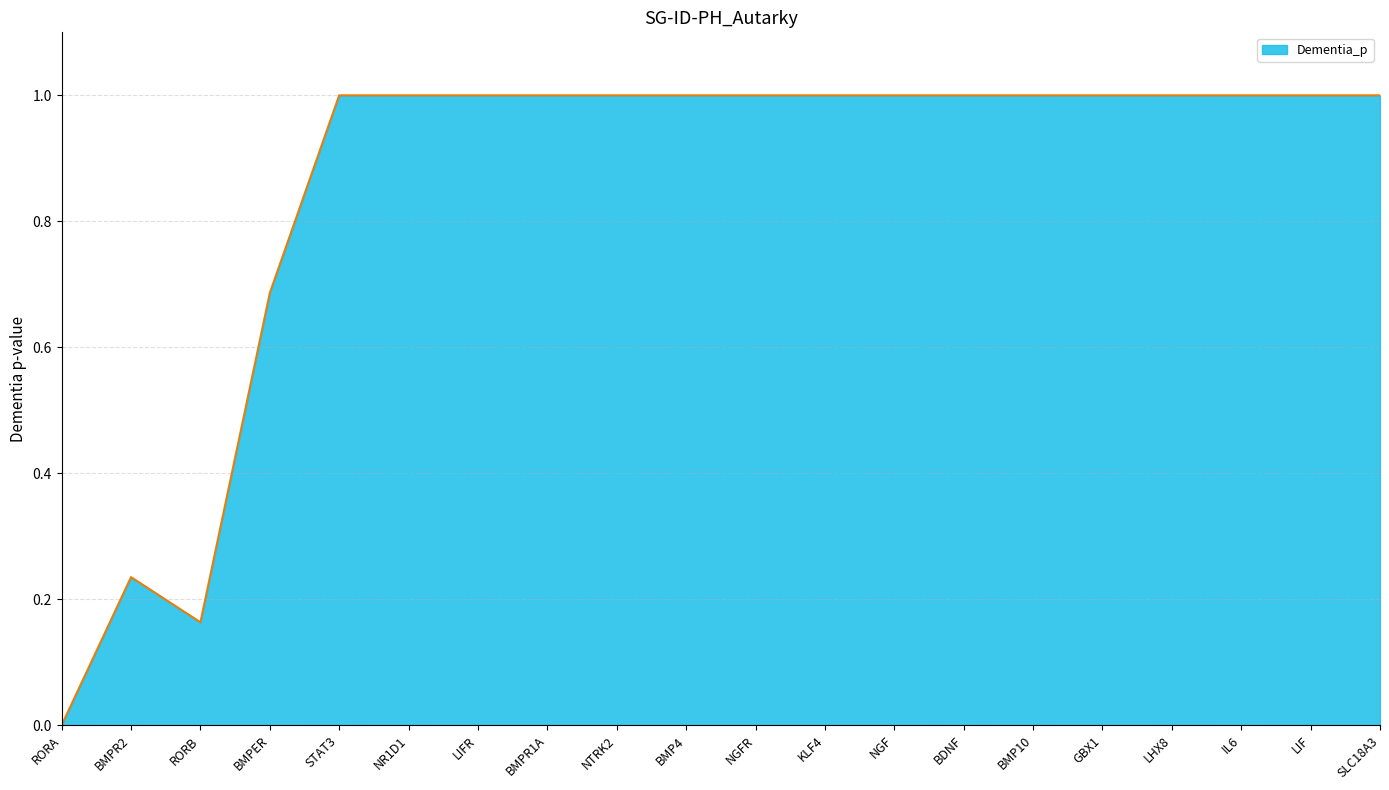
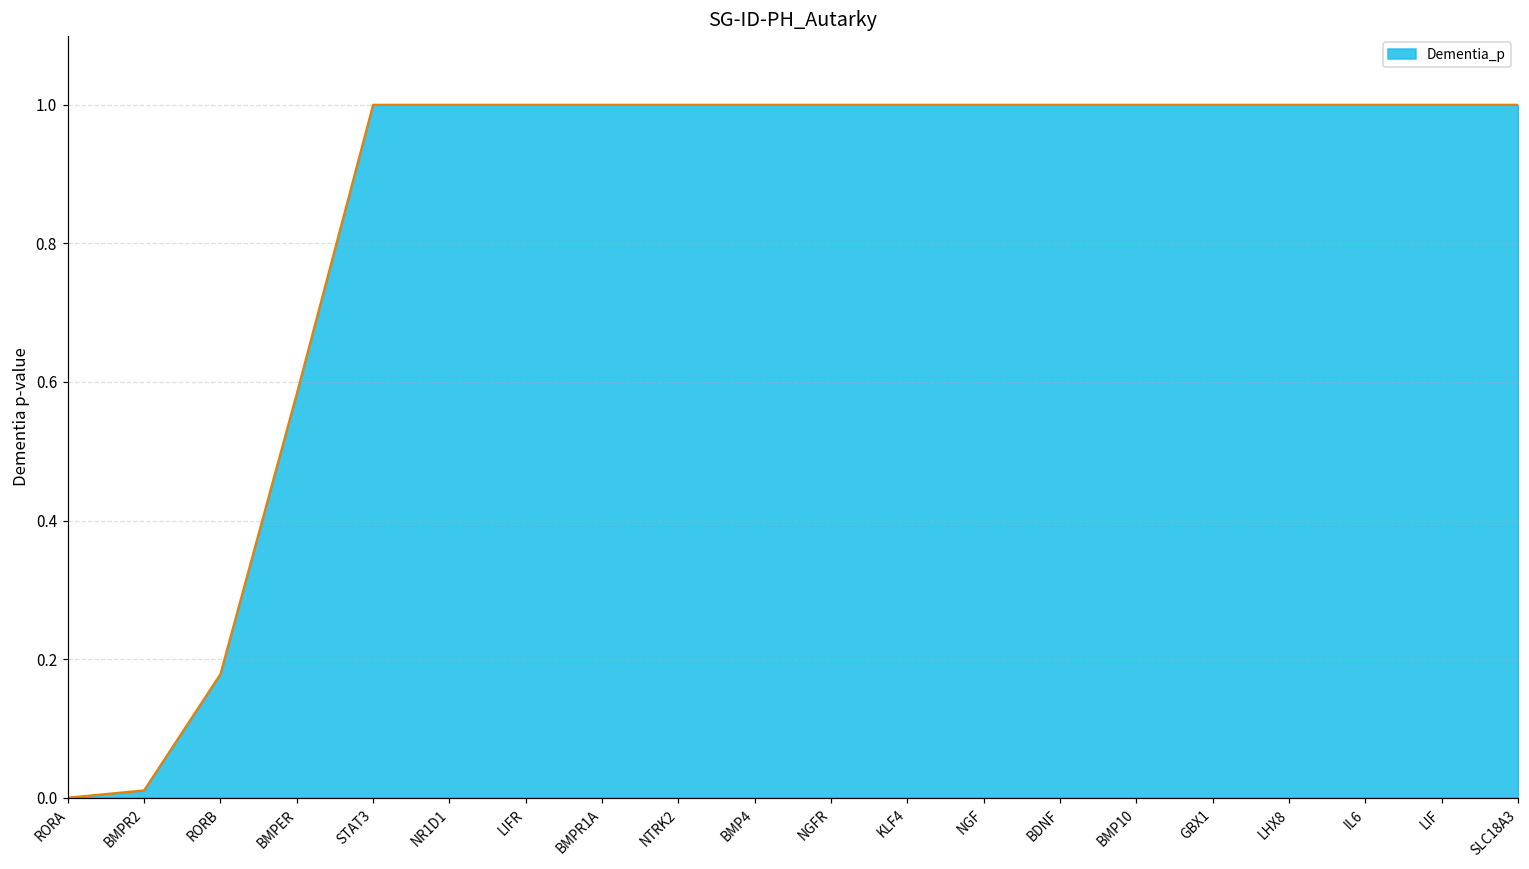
BMPR2: 0.24 -> 0.01
RORB: 0.16 -> 0.18
BMPER: 0.69 -> 0.58
